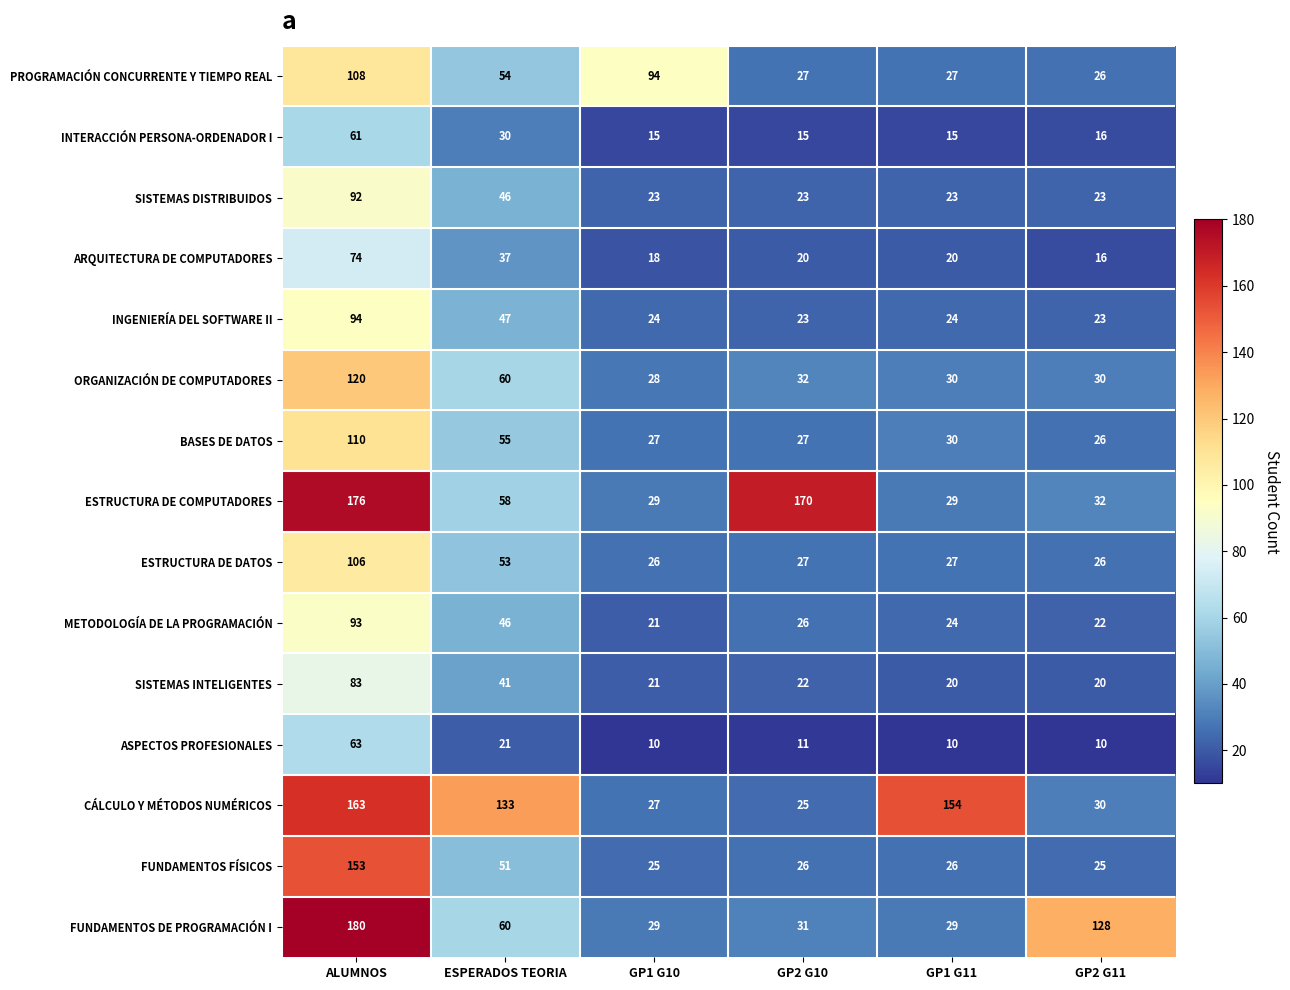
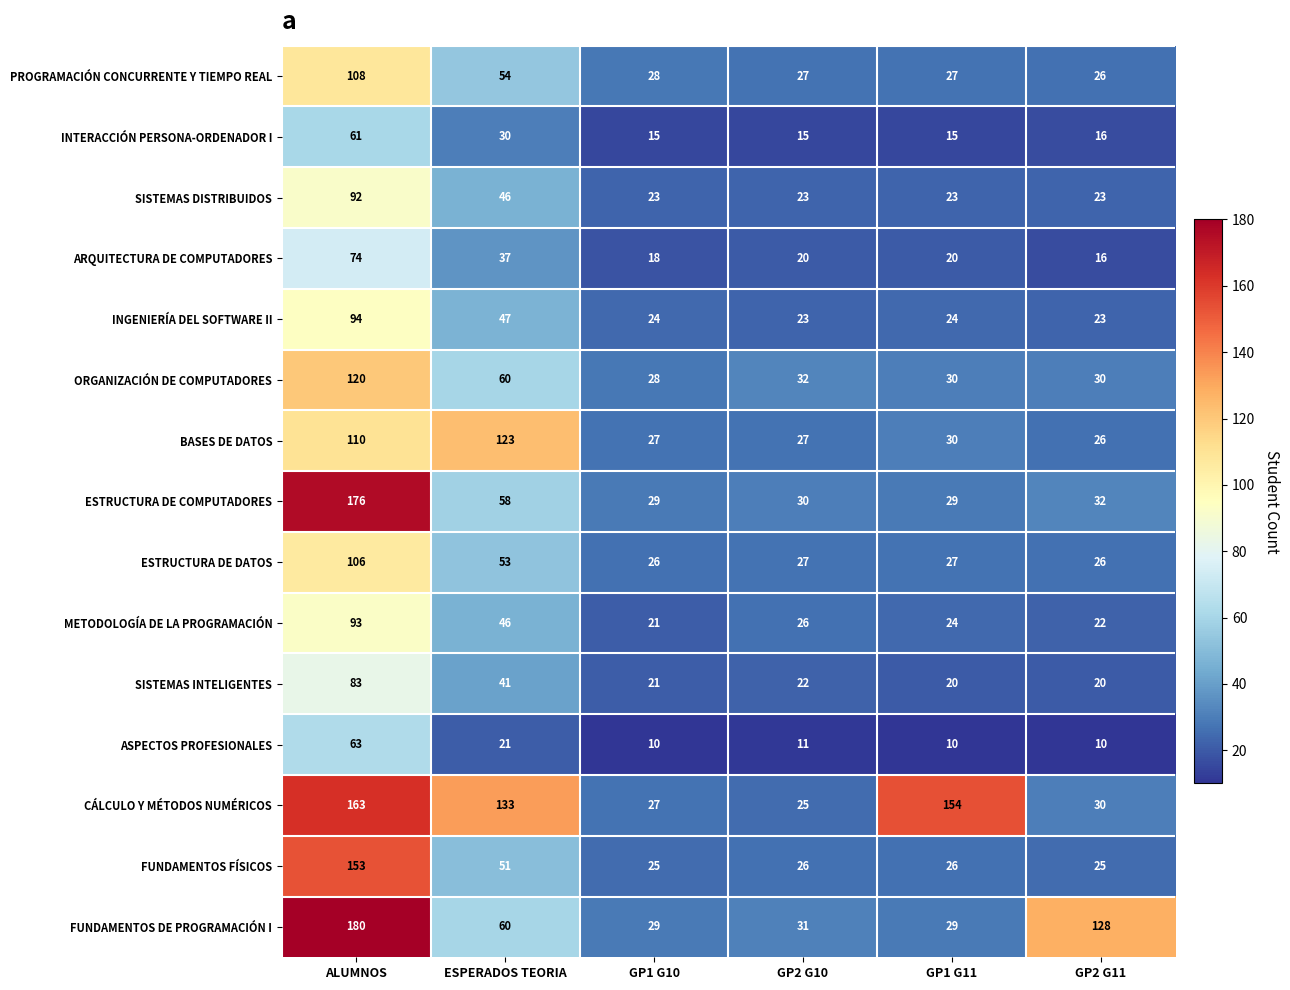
PROGRAMACIÓN CONCURRENTE Y TIEMPO REAL, GP1 G10: 94 -> 28
BASES DE DATOS, ESPERADOS TEORIA: 55 -> 123
ESTRUCTURA DE COMPUTADORES, GP2 G10: 170 -> 30
